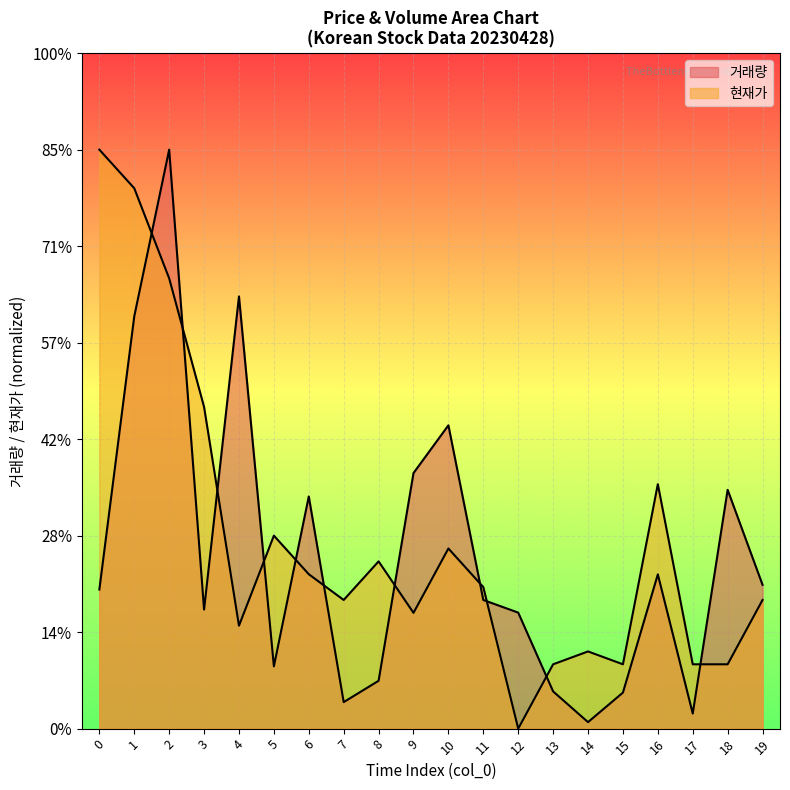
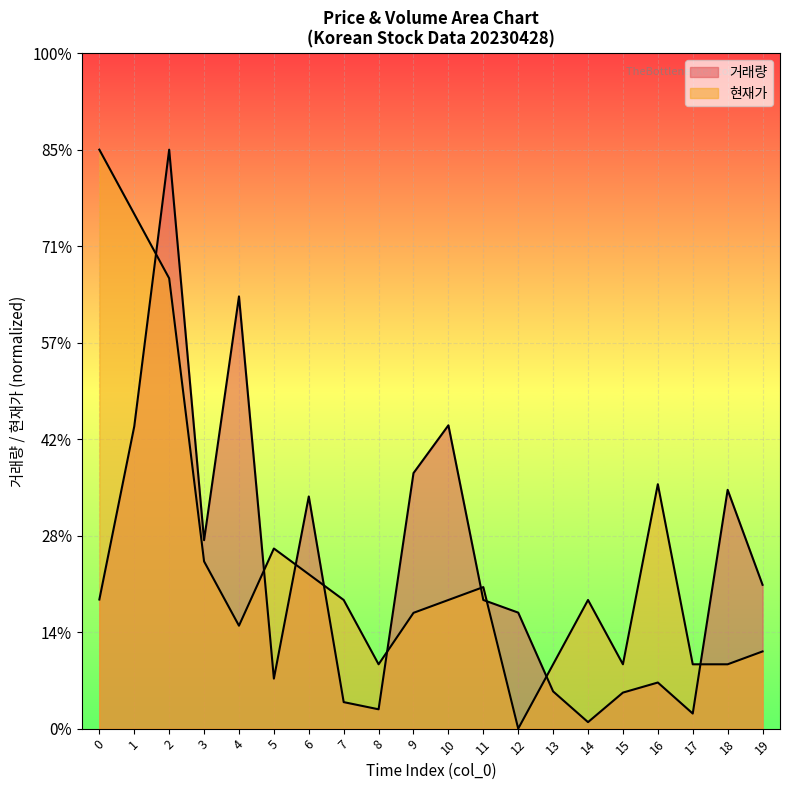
거래량, 0: 21% -> 19%
거래량, 1: 61% -> 45%
현재가, 1: 80% -> 76%
거래량, 3: 18% -> 28%
현재가, 3: 48% -> 25%
거래량, 5: 9% -> 7%
현재가, 5: 29% -> 27%
거래량, 8: 7% -> 3%
현재가, 8: 25% -> 10%
현재가, 10: 27% -> 19%
현재가, 14: 11% -> 19%
거래량, 16: 23% -> 7%
현재가, 19: 19% -> 11%
